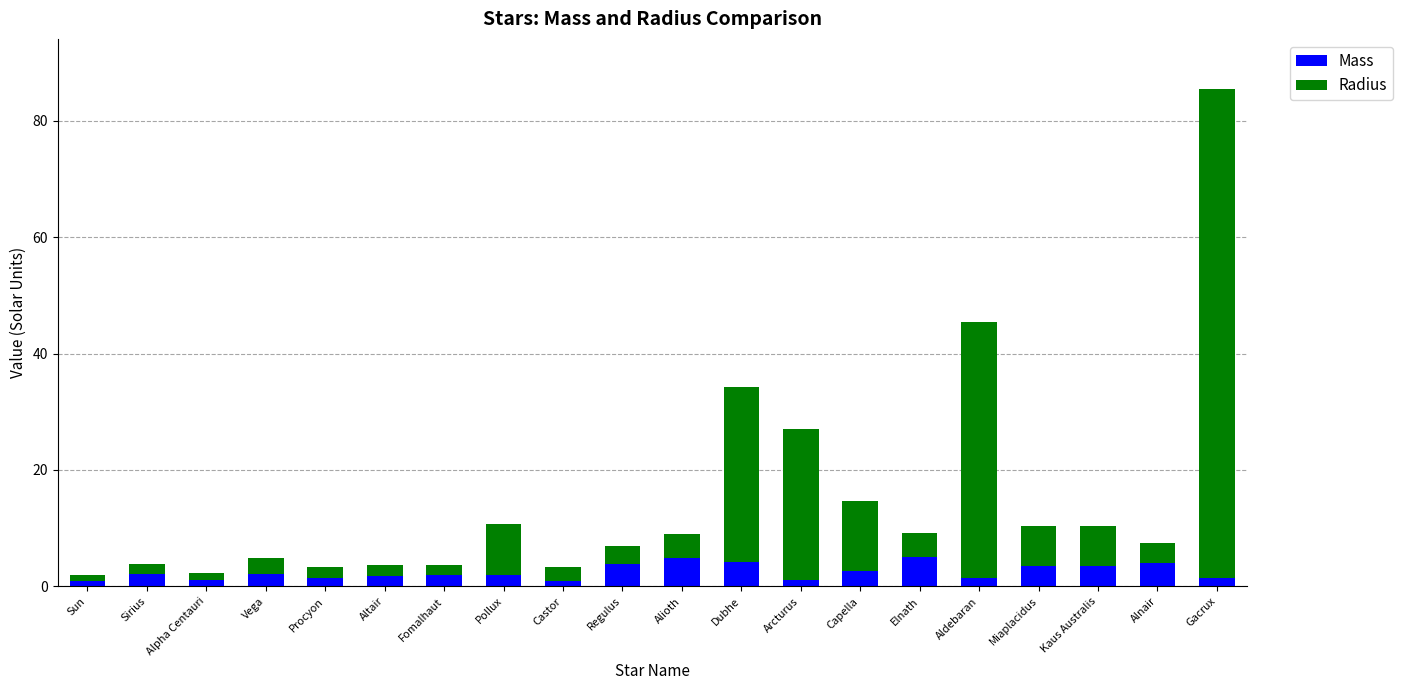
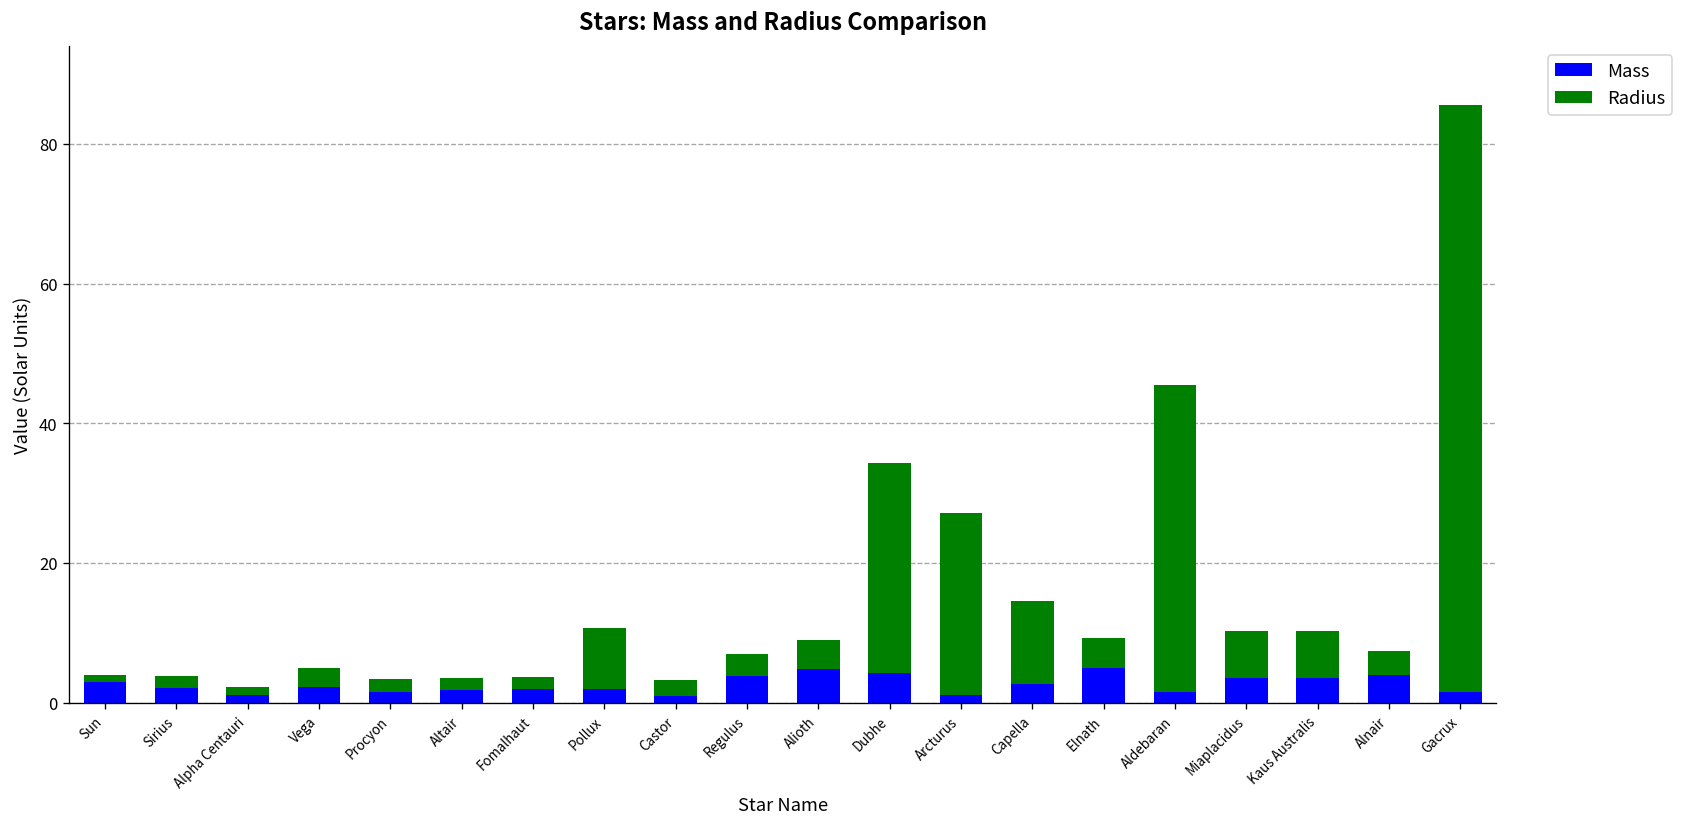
Mass, Sun: 1 -> 3
